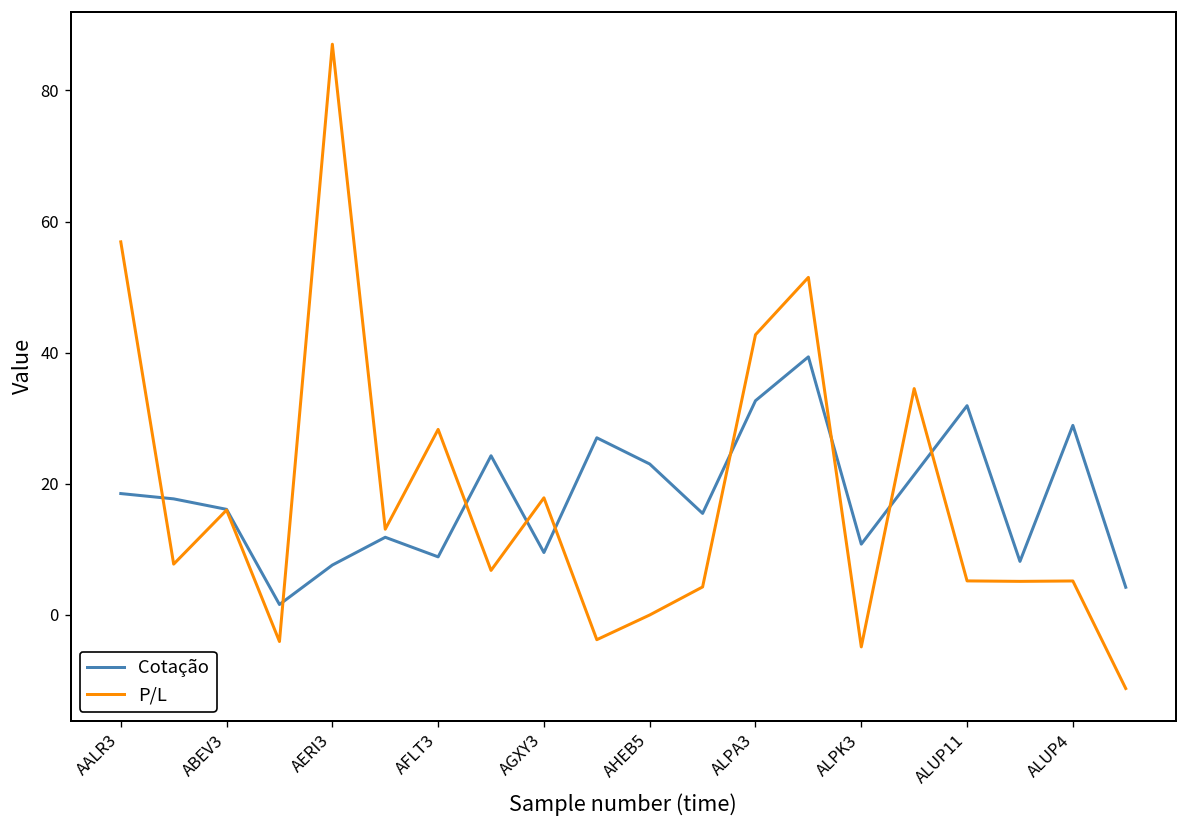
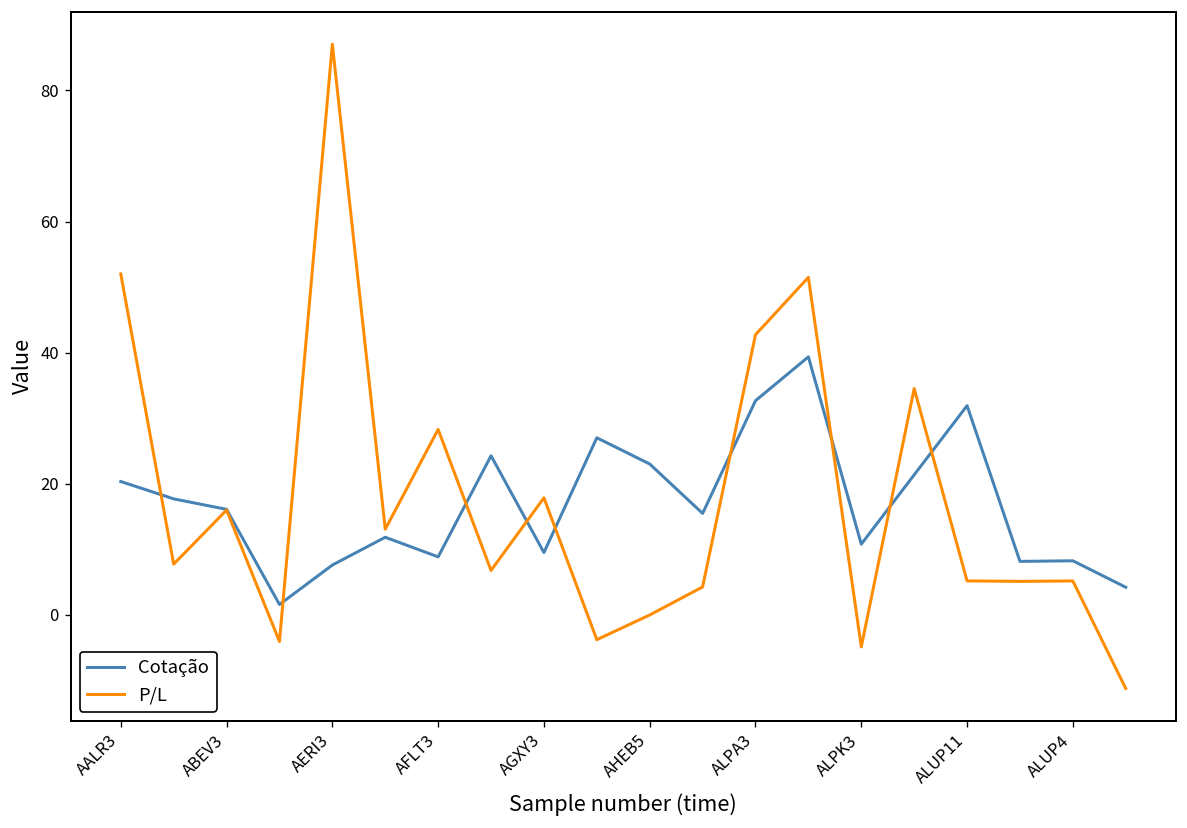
Cotação, AALR3: 18 -> 20
P/L, AALR3: 57 -> 52
Cotação, ALUP4: 29 -> 8
